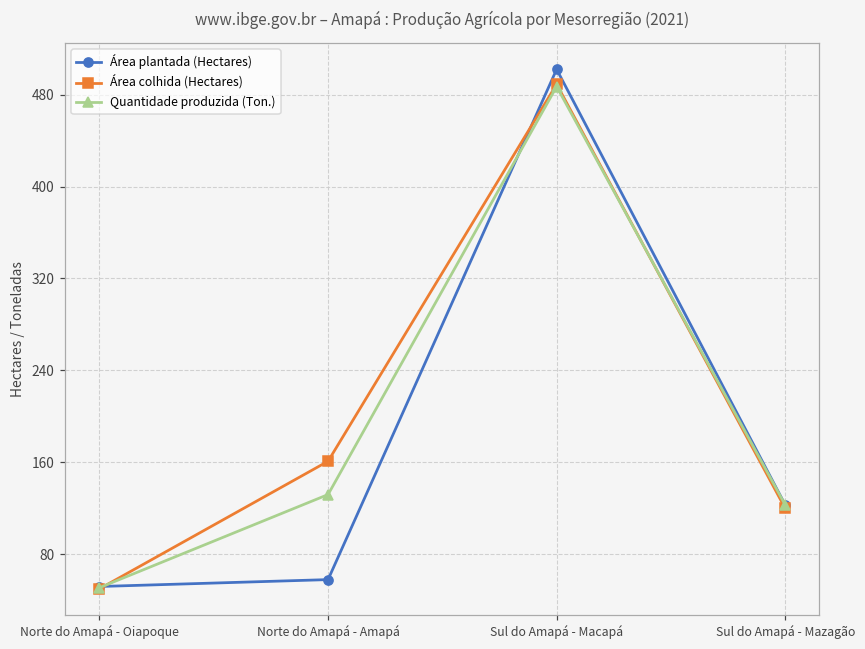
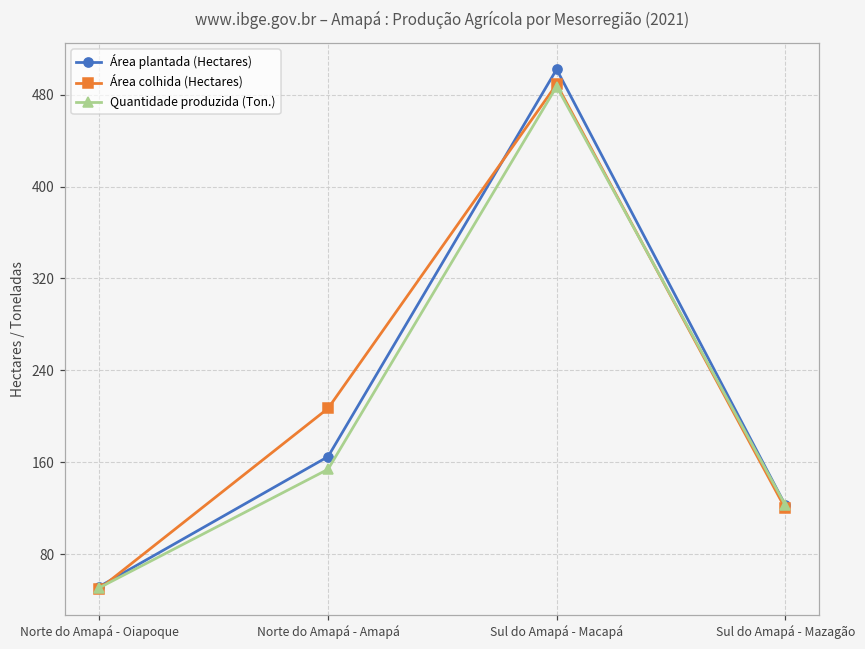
Área plantada (Hectares), Norte do Amapá - Amapá: 58 -> 165
Área colhida (Hectares), Norte do Amapá - Amapá: 161 -> 207
Quantidade produzida (Ton.), Norte do Amapá - Amapá: 132 -> 154
